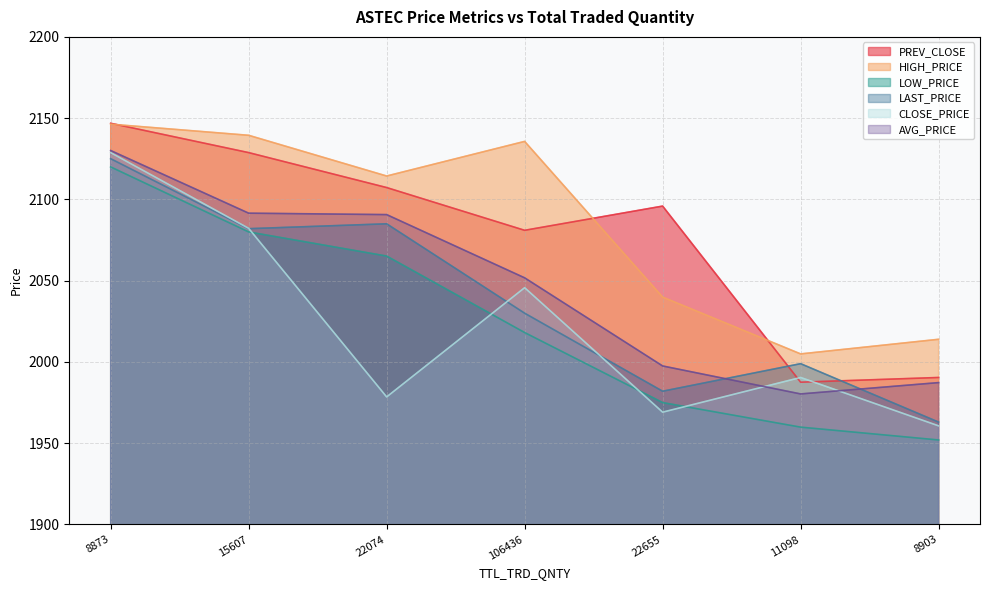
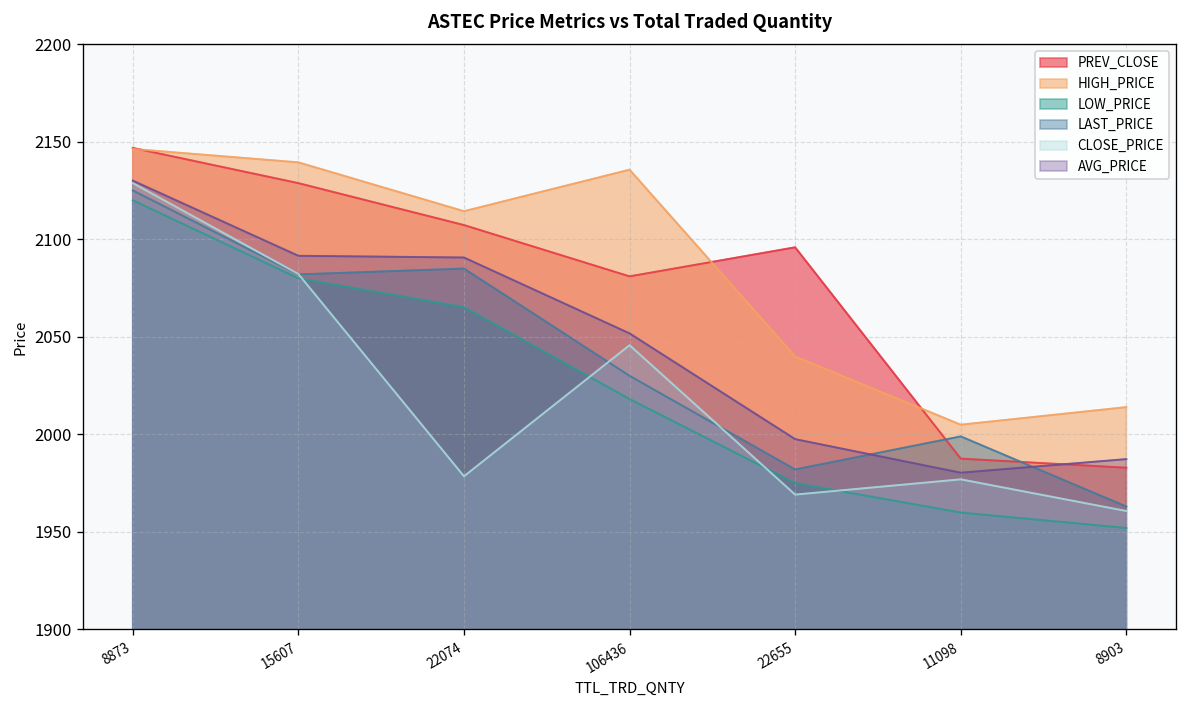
CLOSE_PRICE, 11098: 1990 -> 1977
PREV_CLOSE, 8903: 1990 -> 1983
